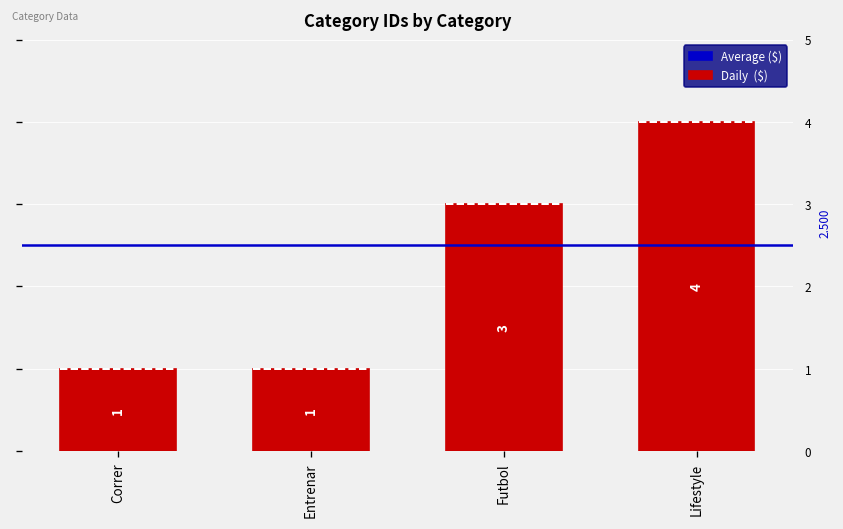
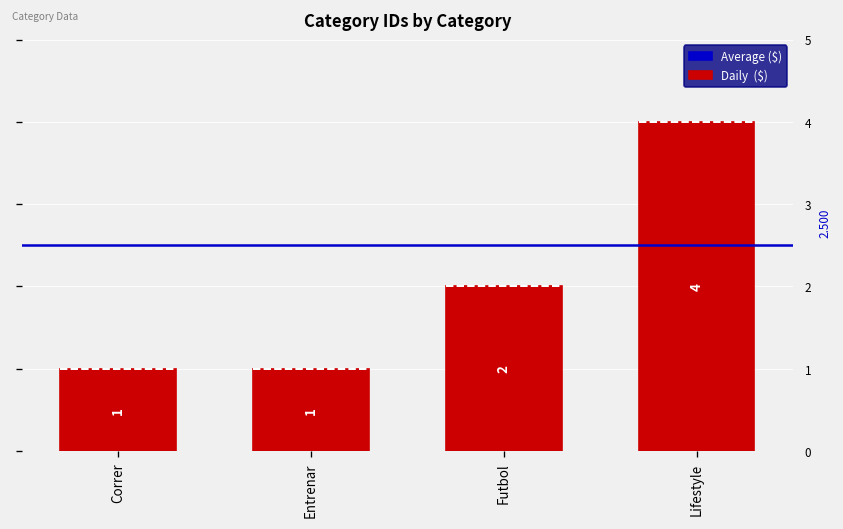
Futbol: 3 -> 2
